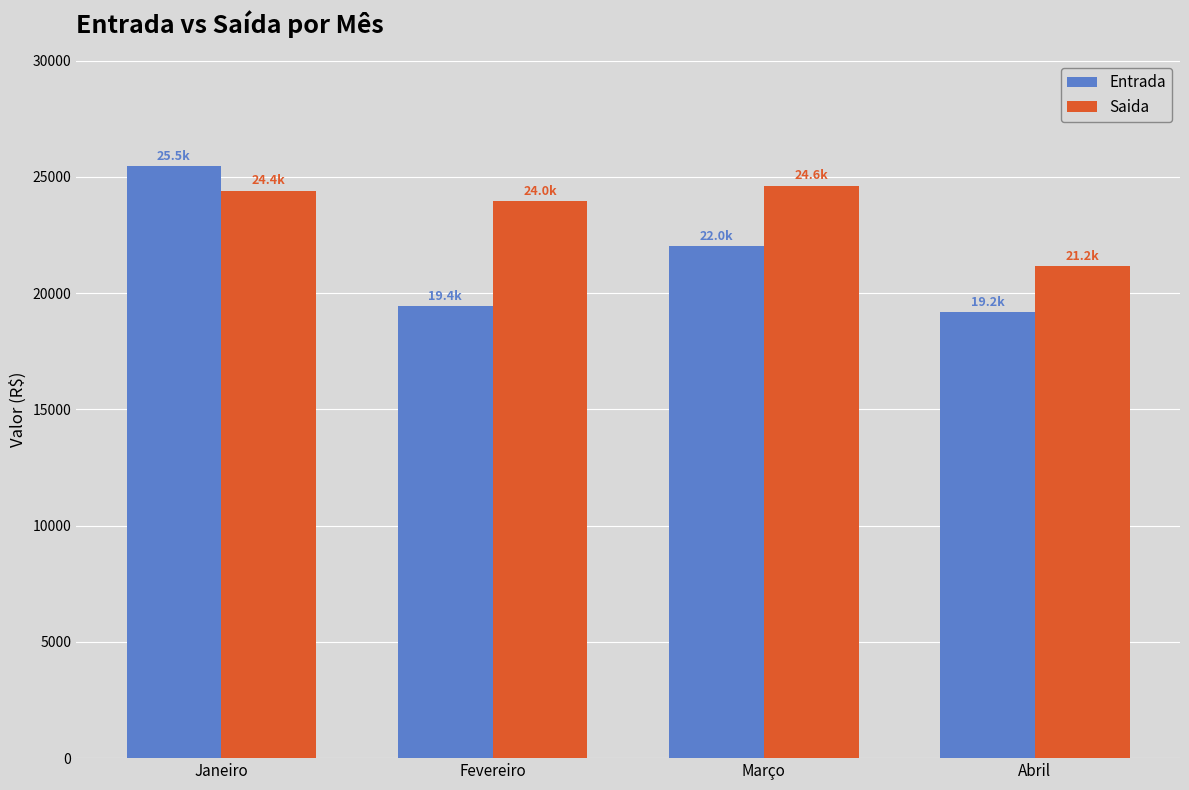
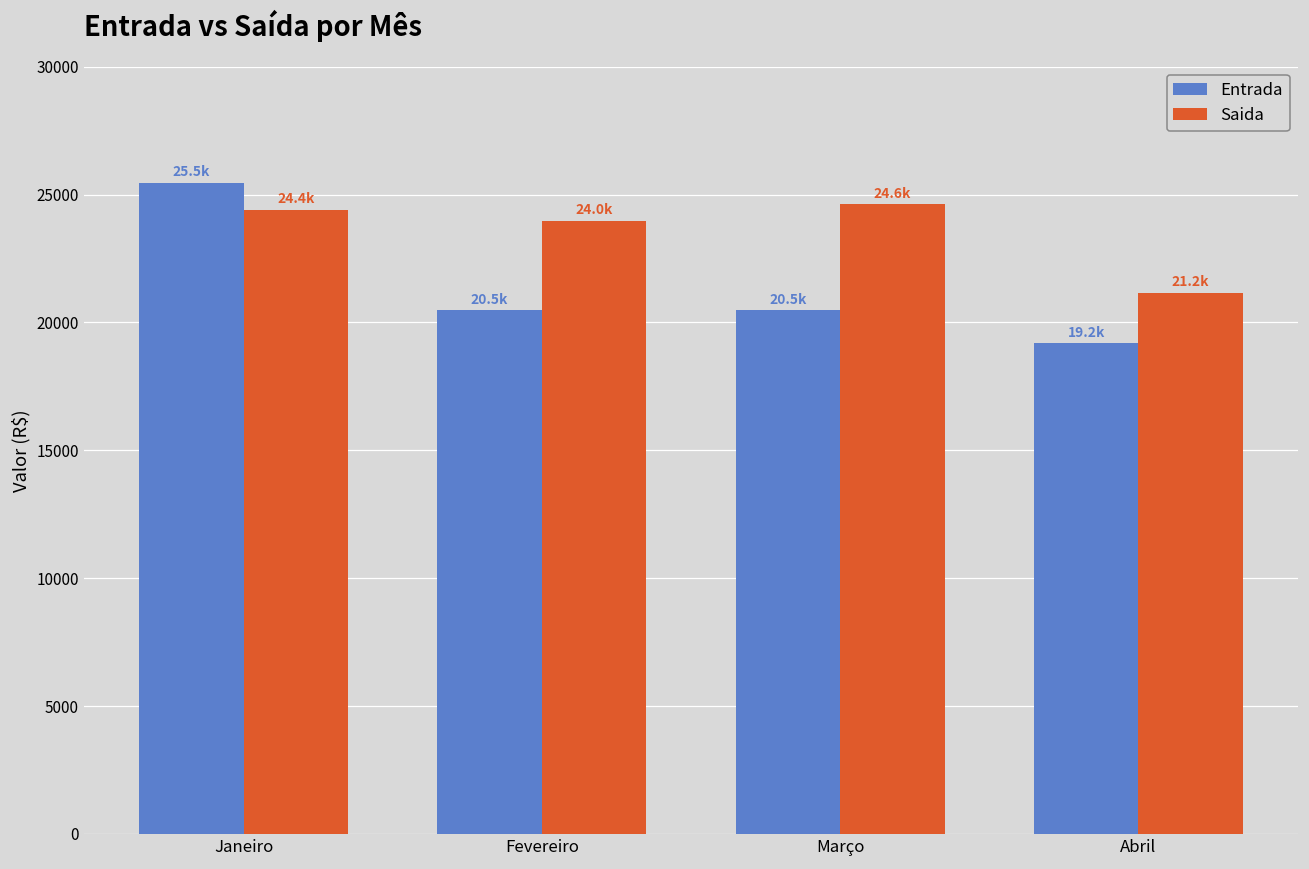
Entrada, Fevereiro: 19.4k -> 20.5k
Entrada, Março: 22.0k -> 20.5k
